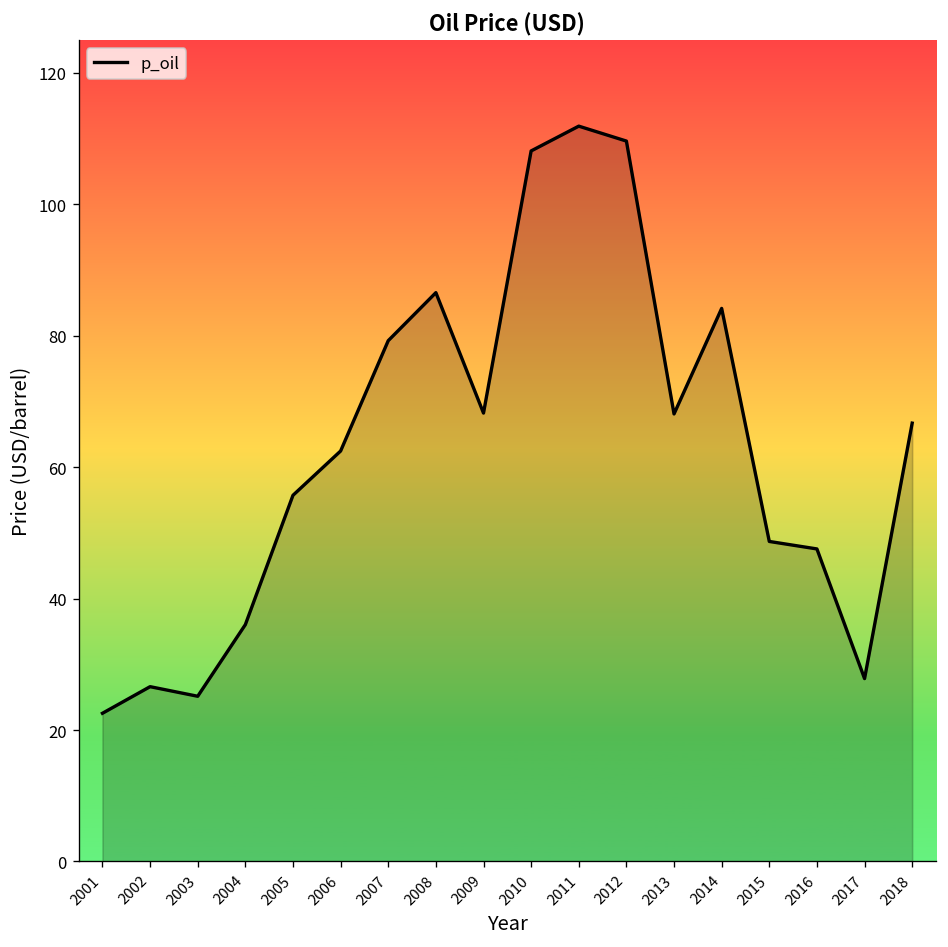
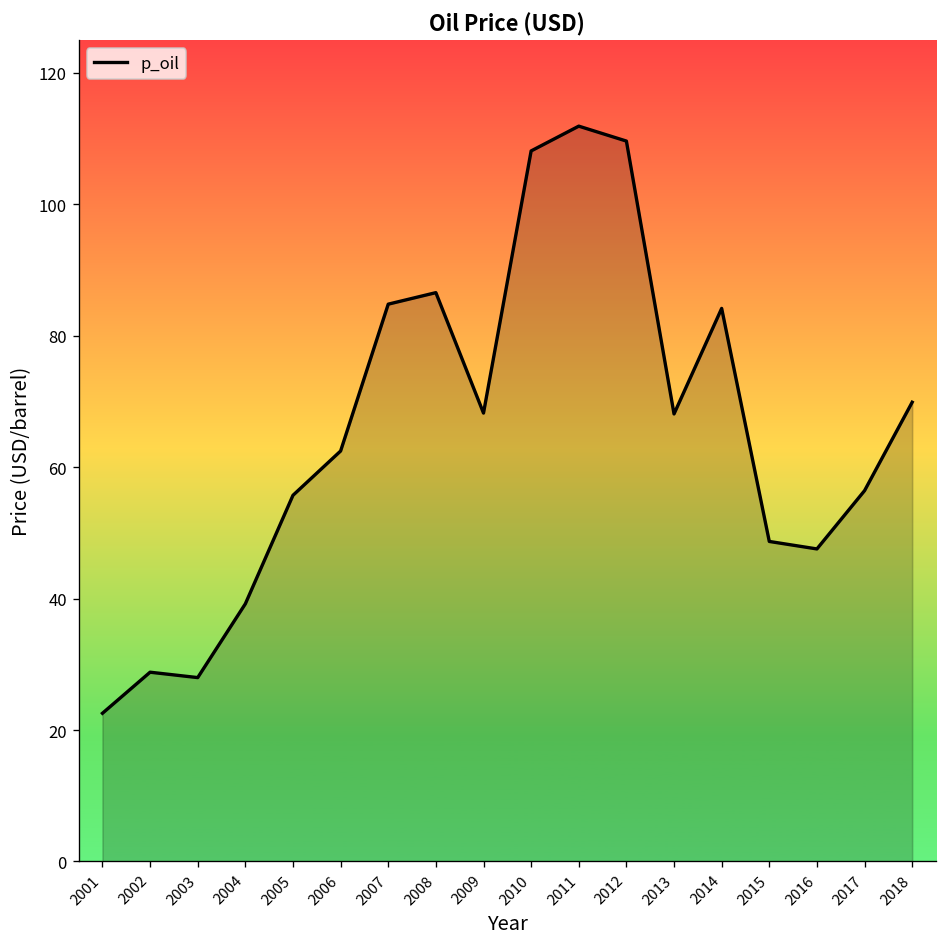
2002: 27 -> 29
2003: 25 -> 28
2004: 36 -> 39
2007: 79 -> 85
2017: 28 -> 56
2018: 67 -> 70
